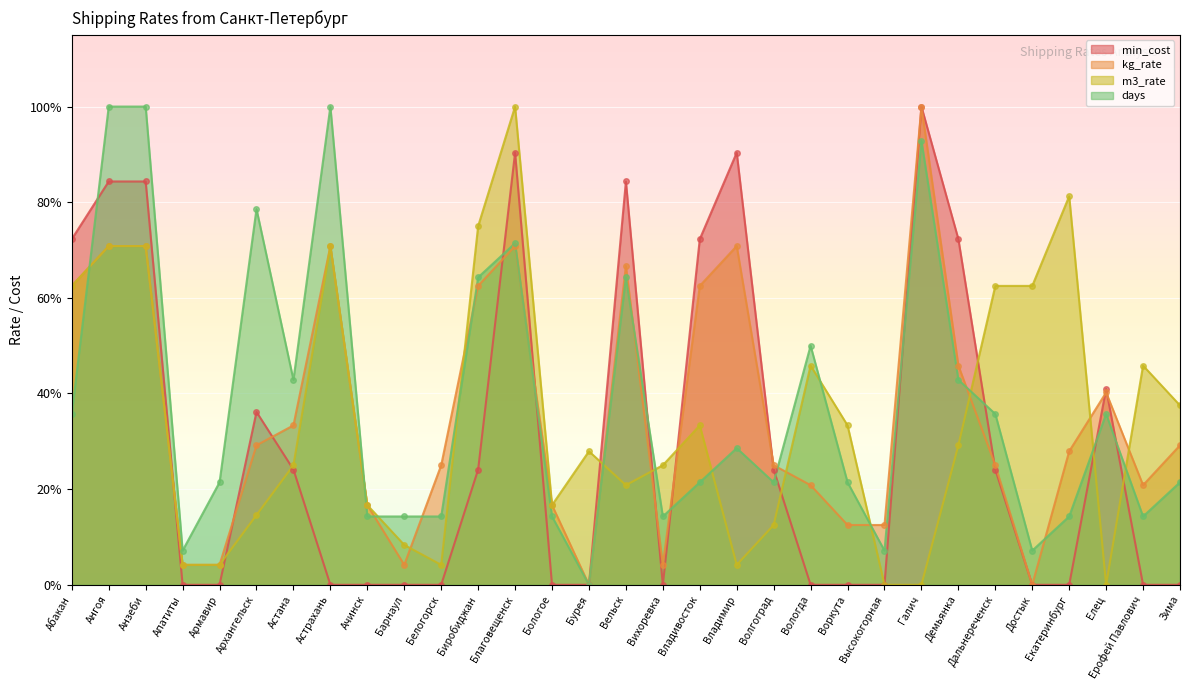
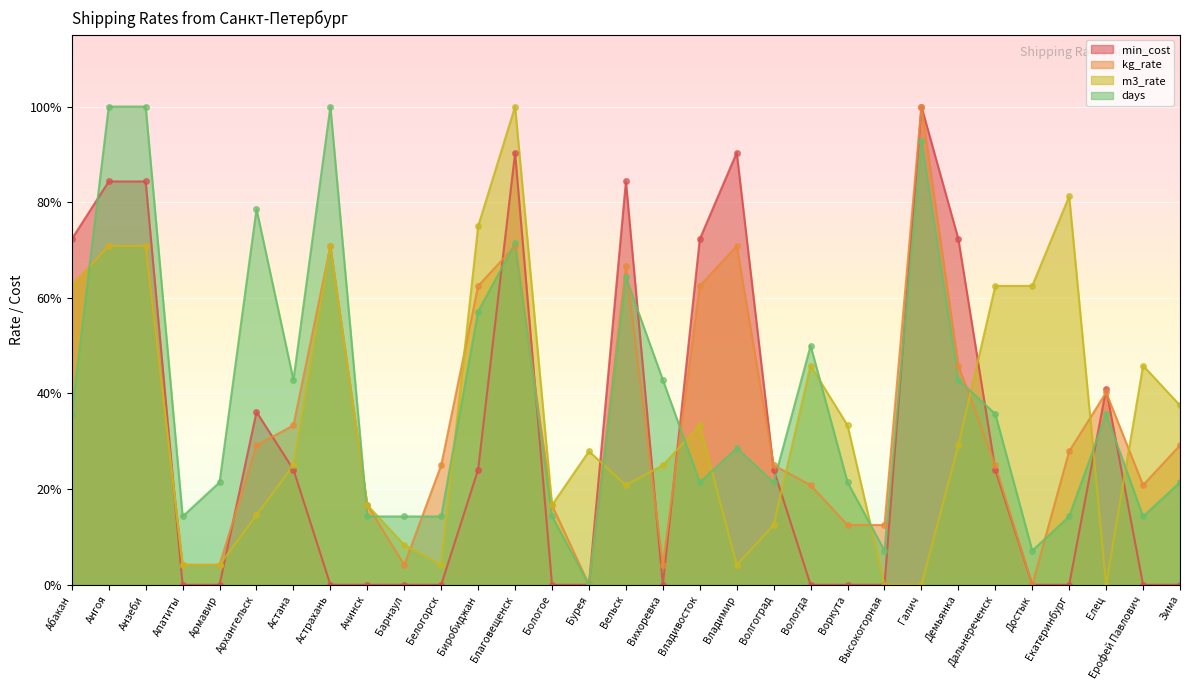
days, Апатиты: 7% -> 14%
days, Биробиджан: 64% -> 57%
days, Вихоревка: 14% -> 43%
